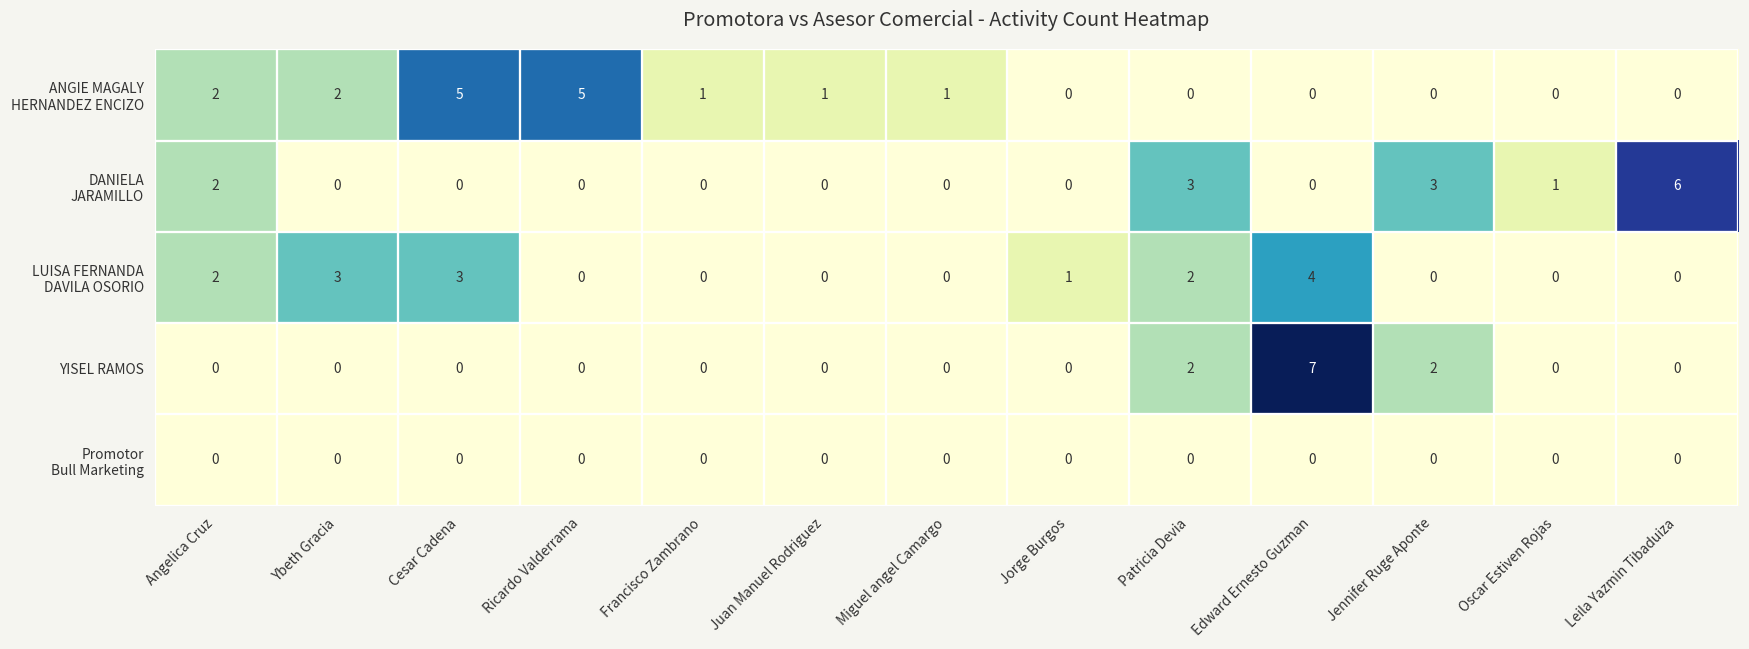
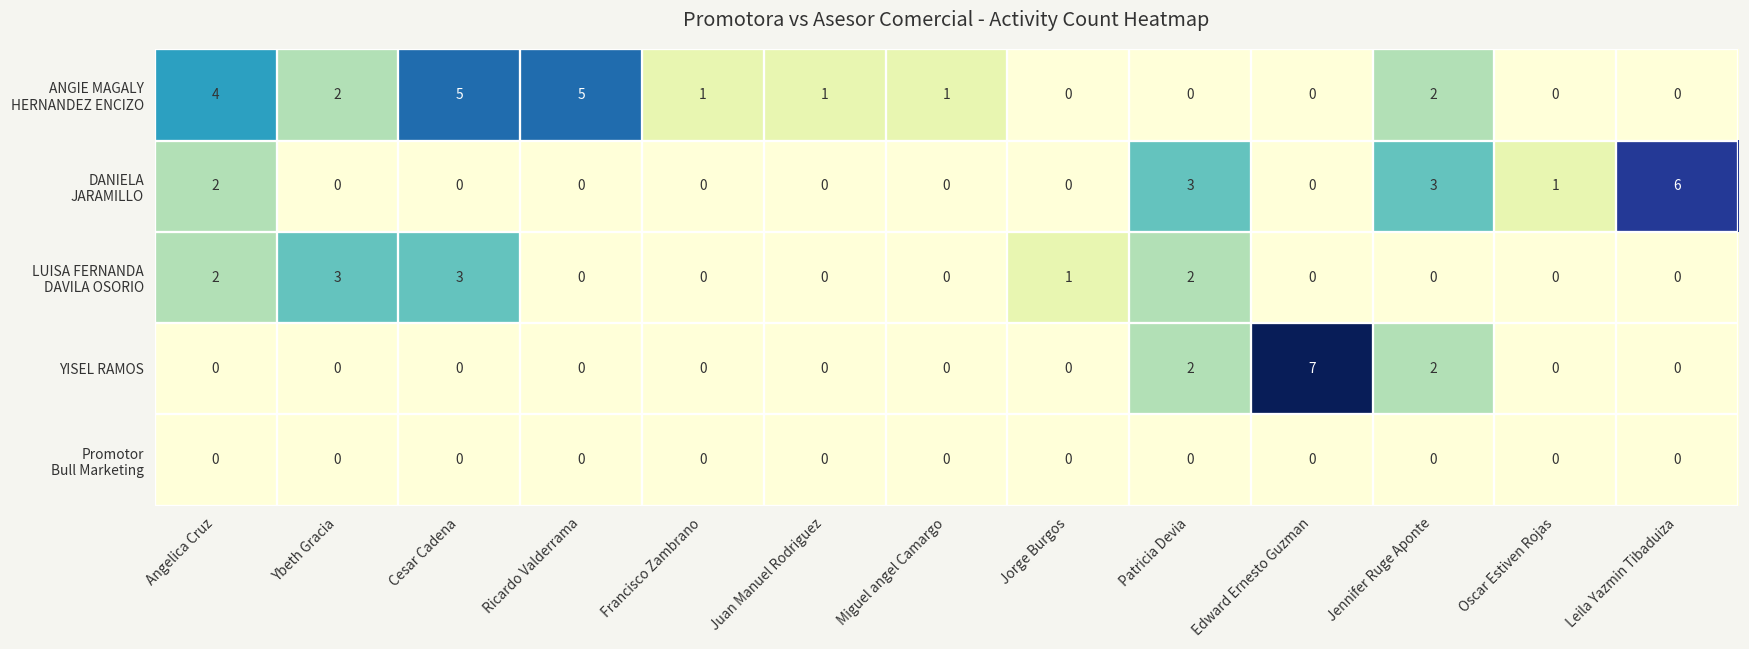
ANGIE MAGALY HERNANDEZ ENCIZO, Angelica Cruz: 2 -> 4
ANGIE MAGALY HERNANDEZ ENCIZO, Jennifer Ruge Aponte: 0 -> 2
LUISA FERNANDA DAVILA OSORIO, Edward Ernesto Guzman: 4 -> 0
